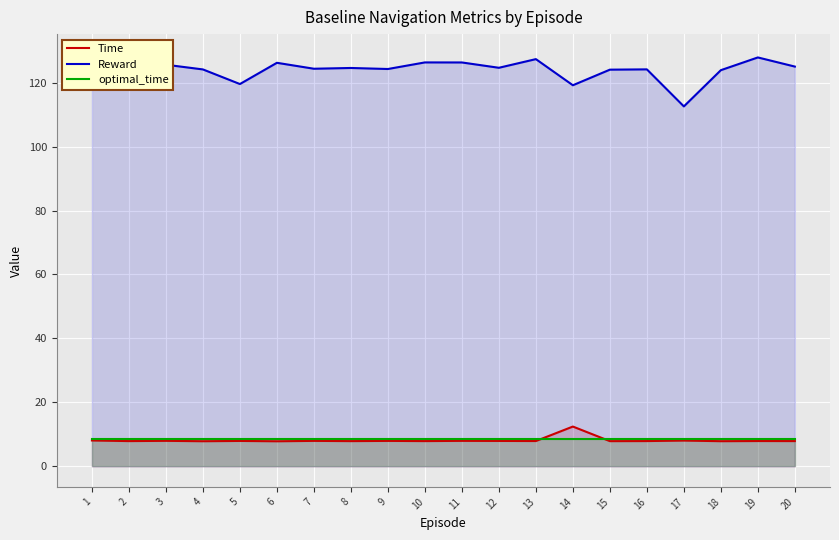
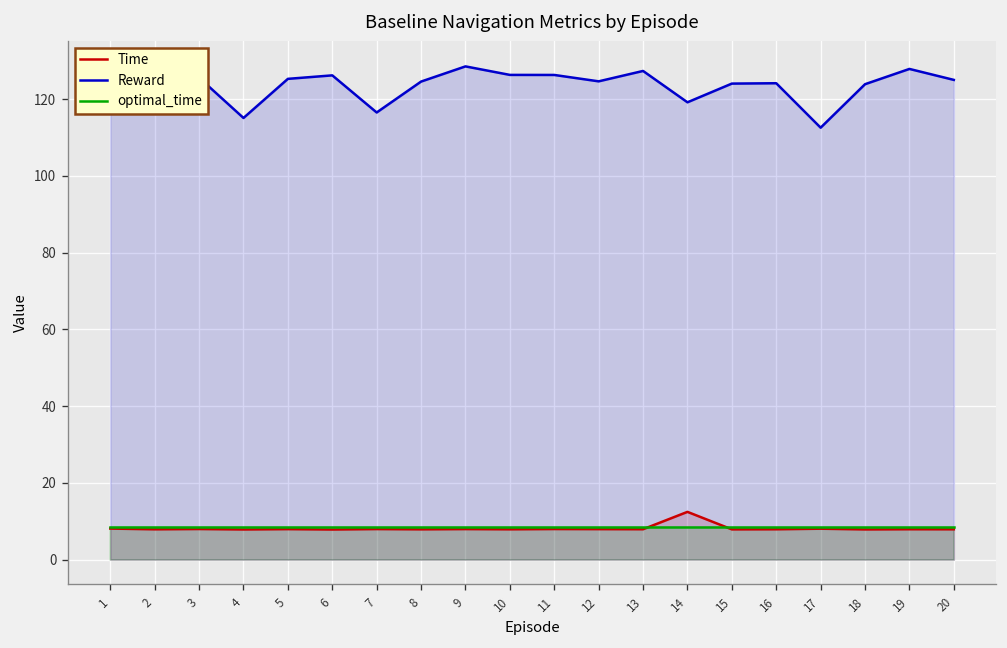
Reward, 4: 124 -> 115
Reward, 5: 120 -> 125
Reward, 7: 124 -> 117
Reward, 9: 124 -> 129
